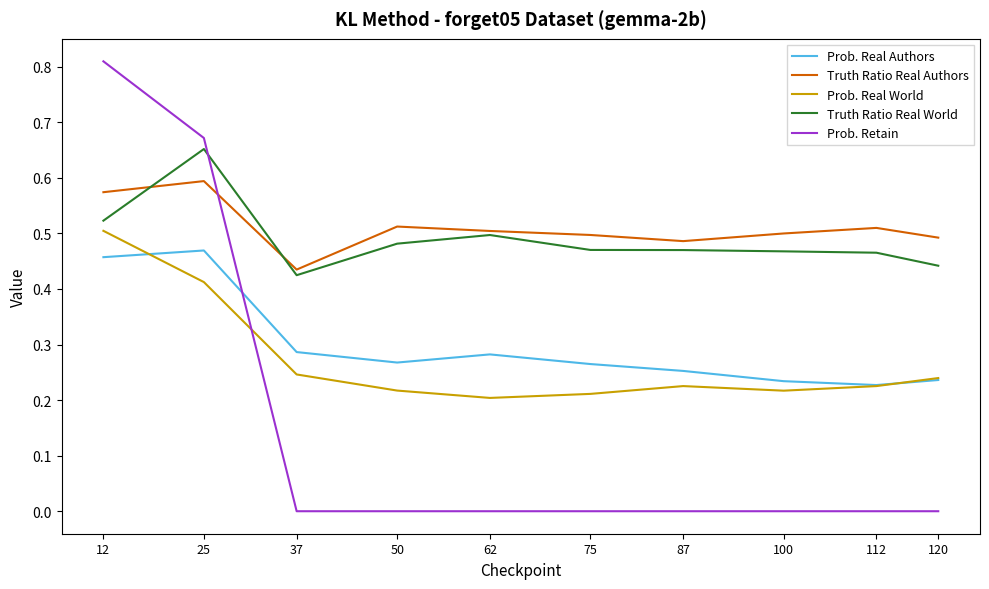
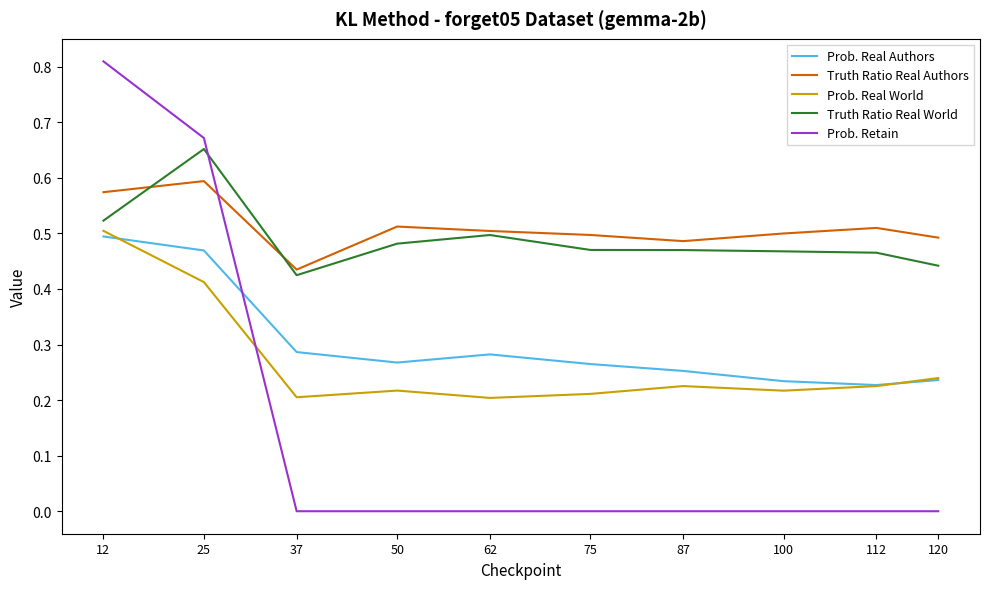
Prob. Real Authors, 12: 0.46 -> 0.49
Prob. Real World, 37: 0.25 -> 0.21
